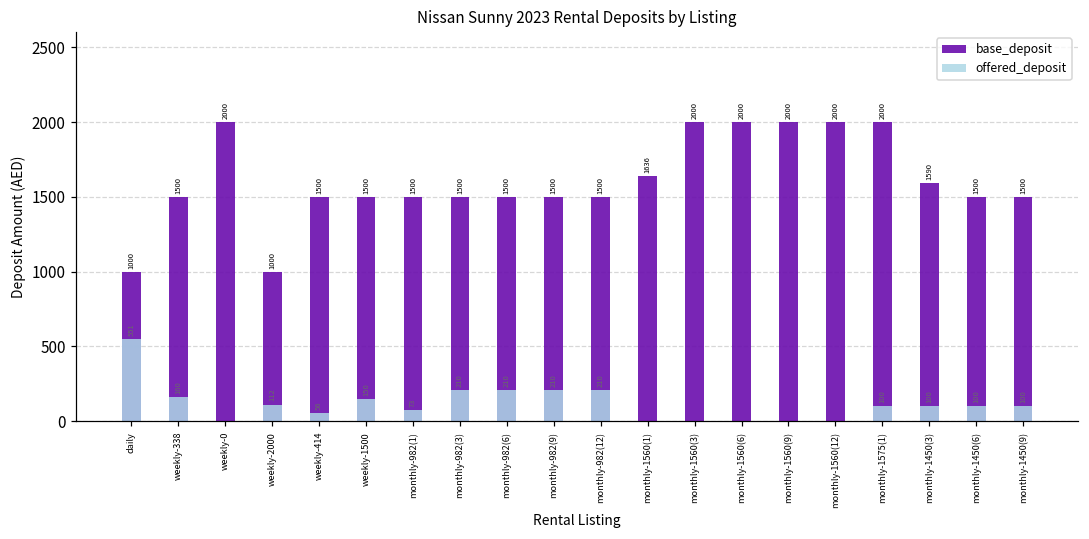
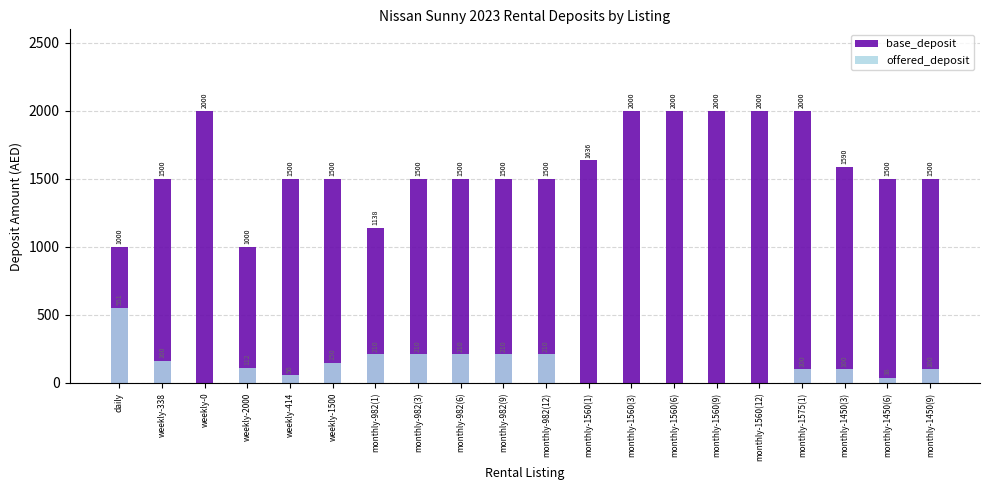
base_deposit, monthly-982(1): 1500 -> 1138
offered_deposit, monthly-982(1): 73 -> 210
offered_deposit, monthly-1450(6): 100 -> 38
